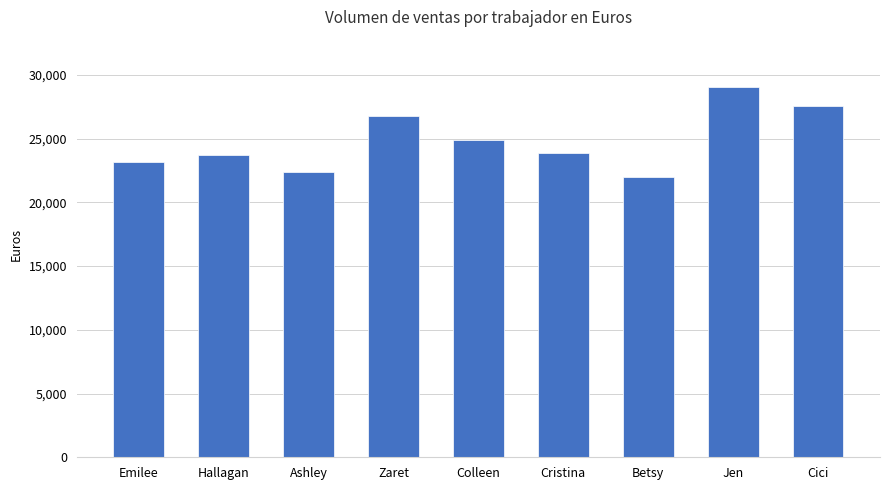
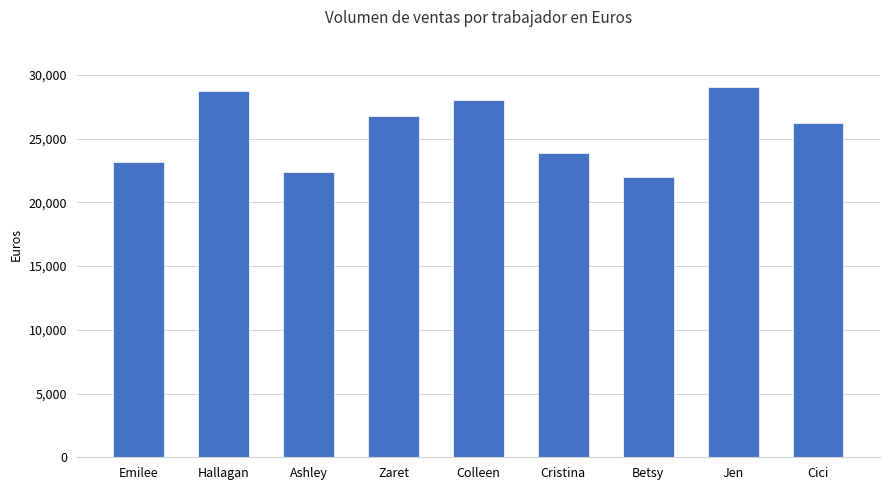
Hallagan: 23,700 -> 28,700
Colleen: 24,900 -> 28,000
Cici: 27,600 -> 26,200
